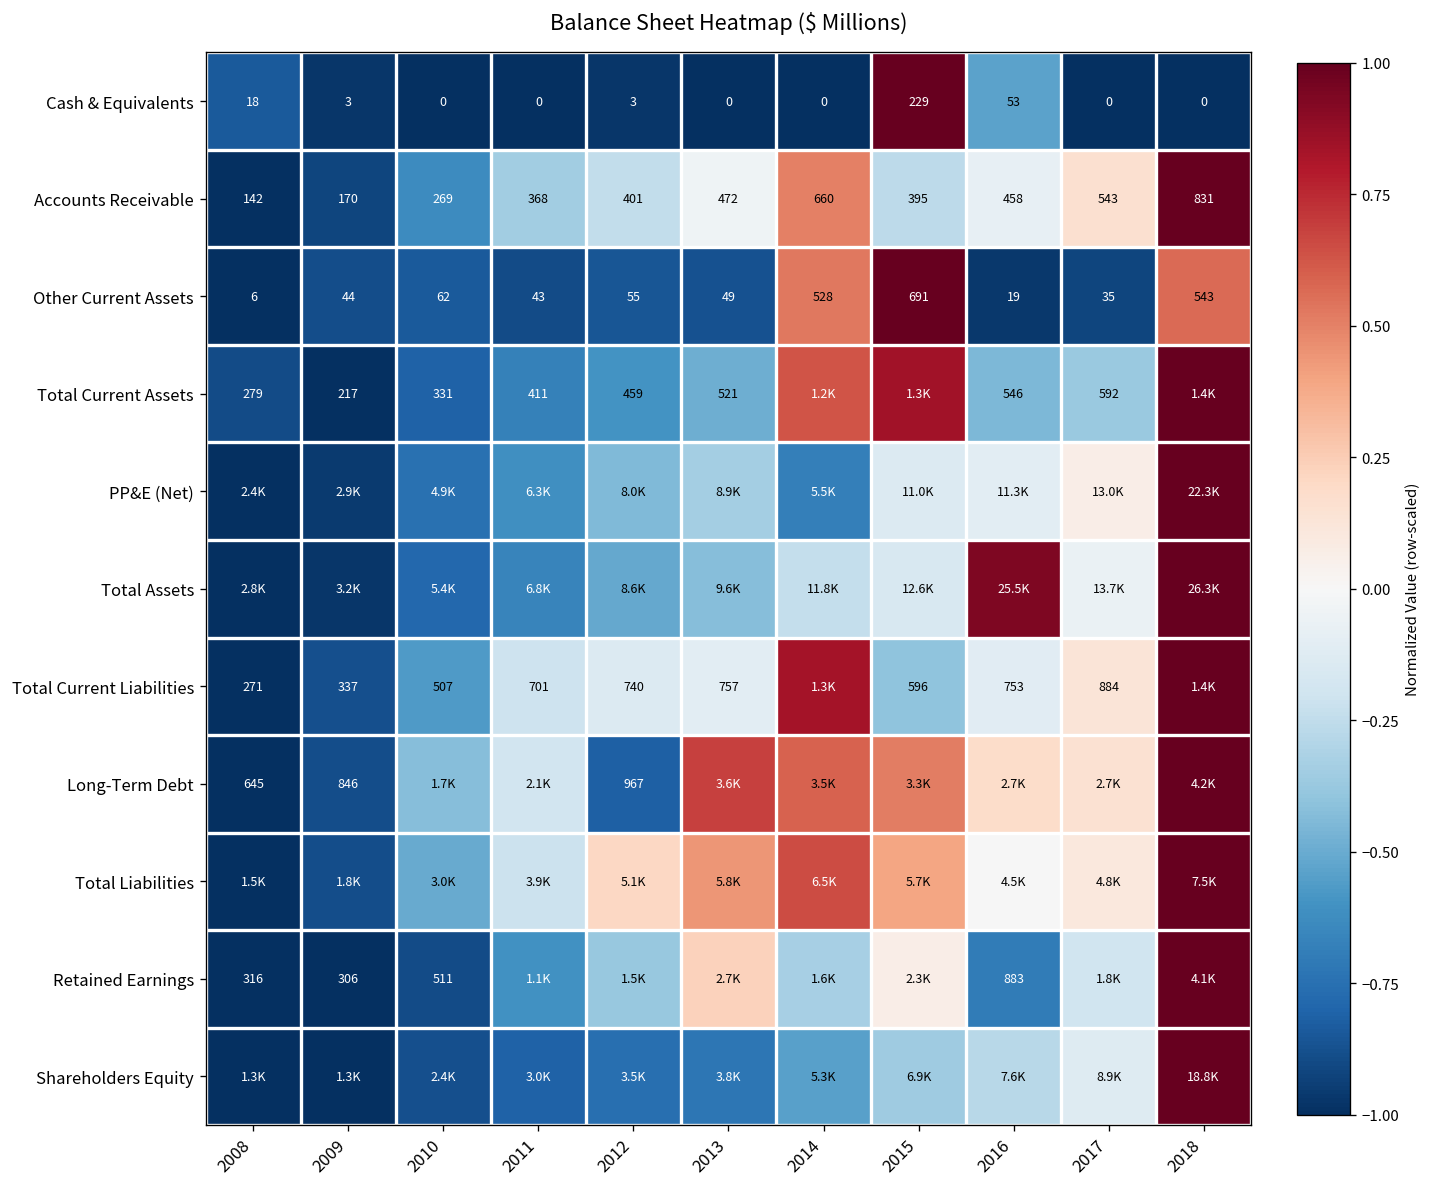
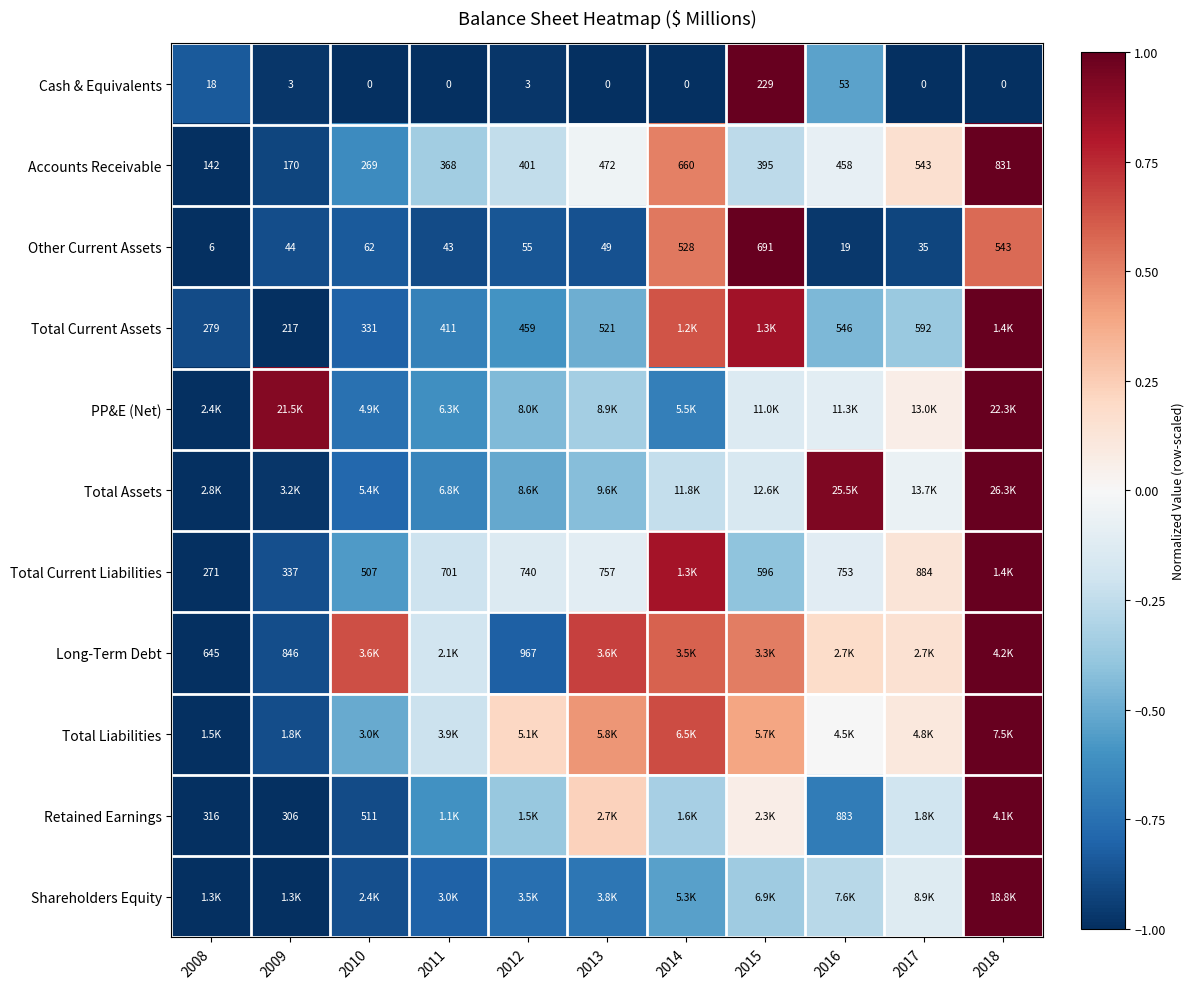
PP&E (Net), 2009: 2.9K -> 21.5K
Long-Term Debt, 2010: 1.7K -> 3.6K
